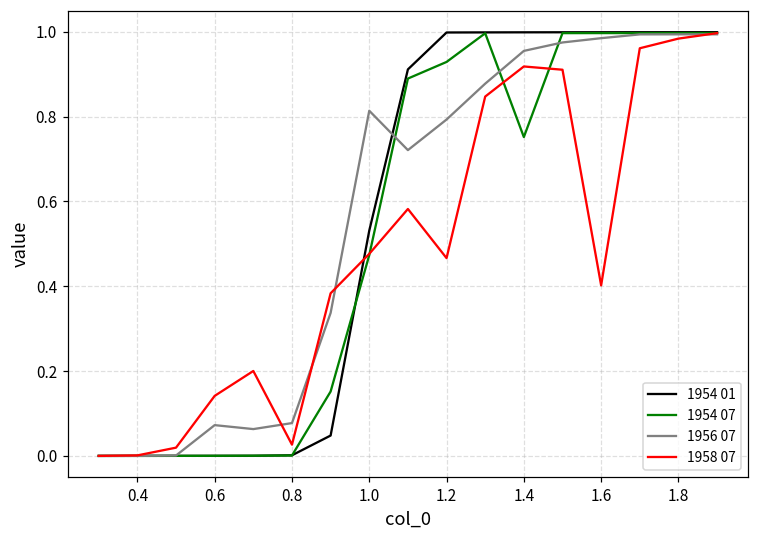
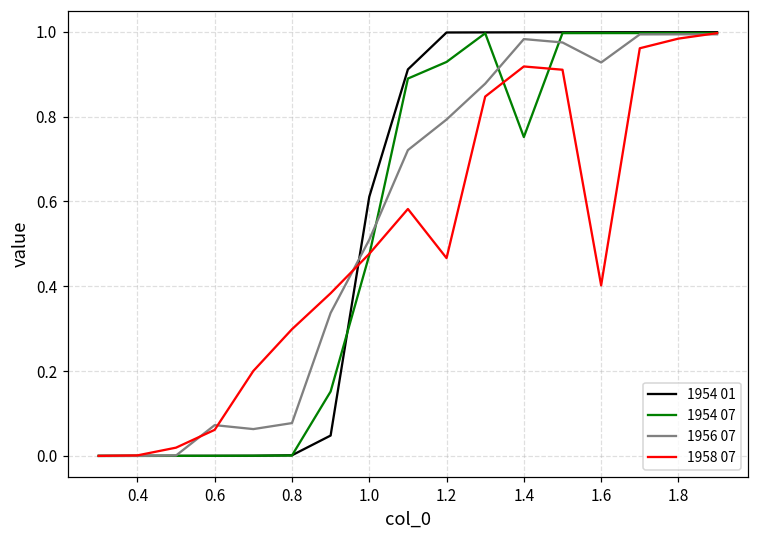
1958 07, 0.6: 0.14 -> 0.06
1958 07, 0.8: 0.03 -> 0.30
1954 01, 1.0: 0.53 -> 0.61
1956 07, 1.0: 0.81 -> 0.51
1956 07, 1.4: 0.95 -> 0.98
1956 07, 1.6: 0.98 -> 0.93
